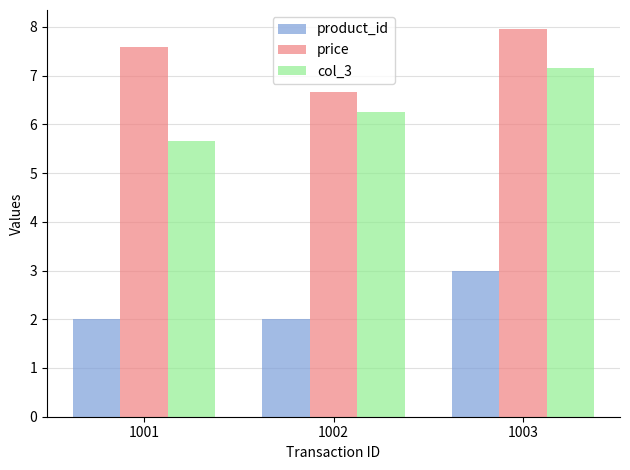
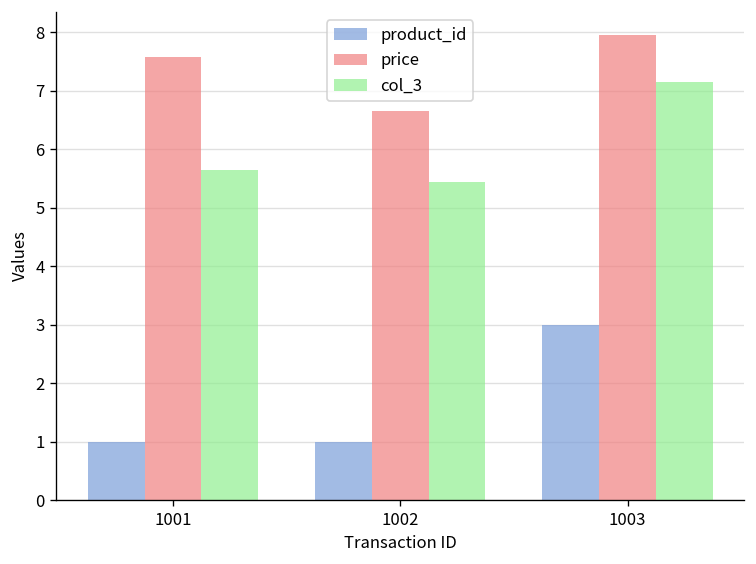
product_id, 1001: 2 -> 1
product_id, 1002: 2 -> 1
col_3, 1002: 6.3 -> 5.4
